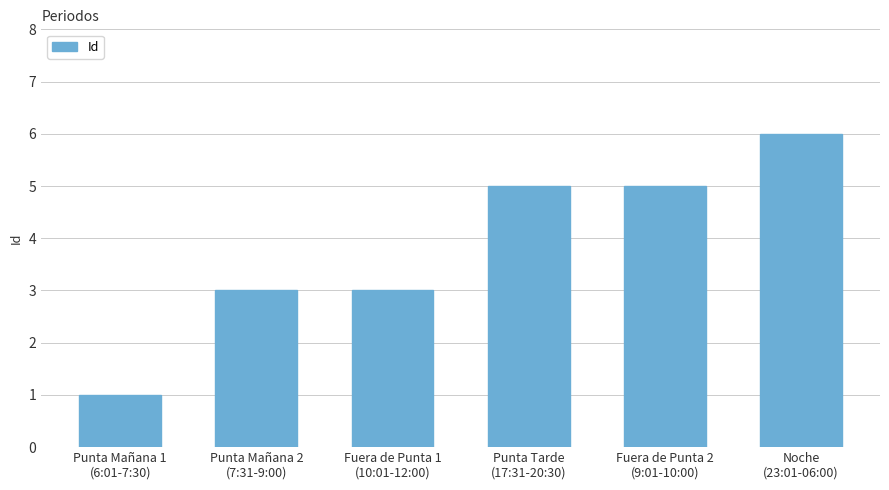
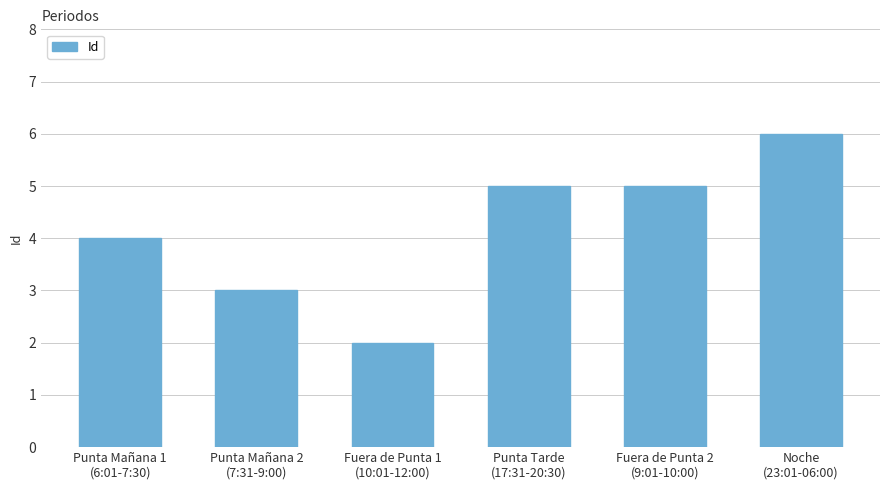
Punta Mañana 1 (6:01-7:30): 1 -> 4
Fuera de Punta 1 (10:01-12:00): 3 -> 2
